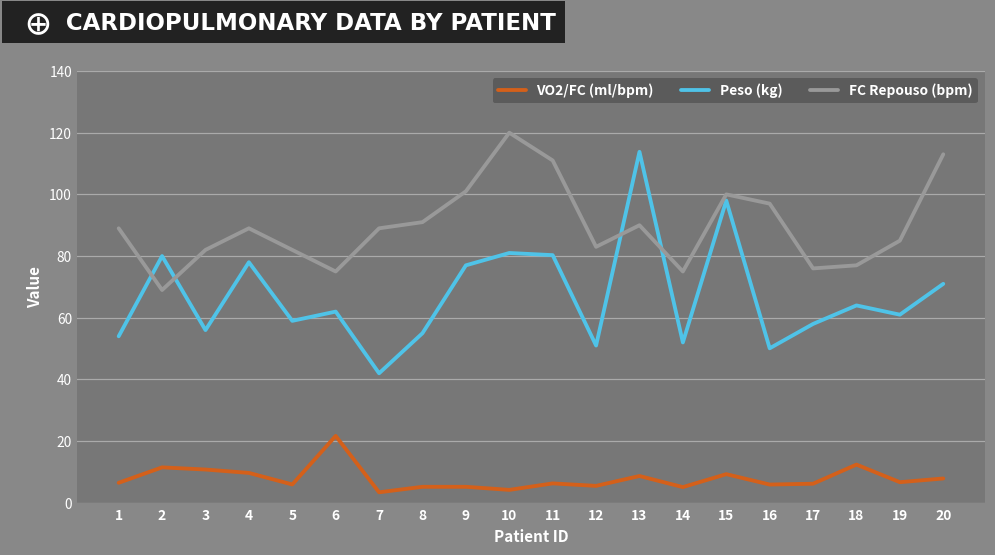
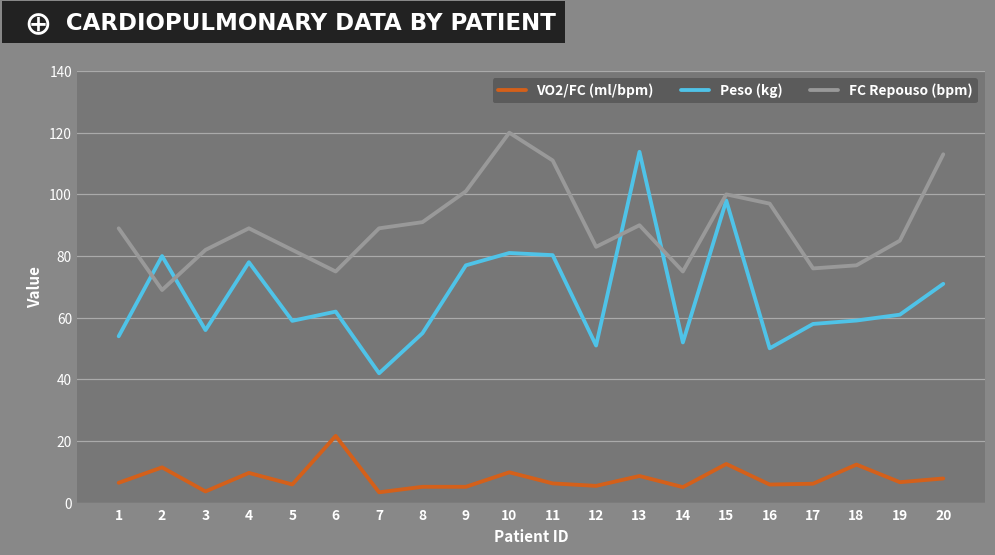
VO2/FC (ml/bpm), 3: 11 -> 4
VO2/FC (ml/bpm), 10: 4 -> 10
VO2/FC (ml/bpm), 15: 9 -> 13
Peso (kg), 18: 64 -> 59
